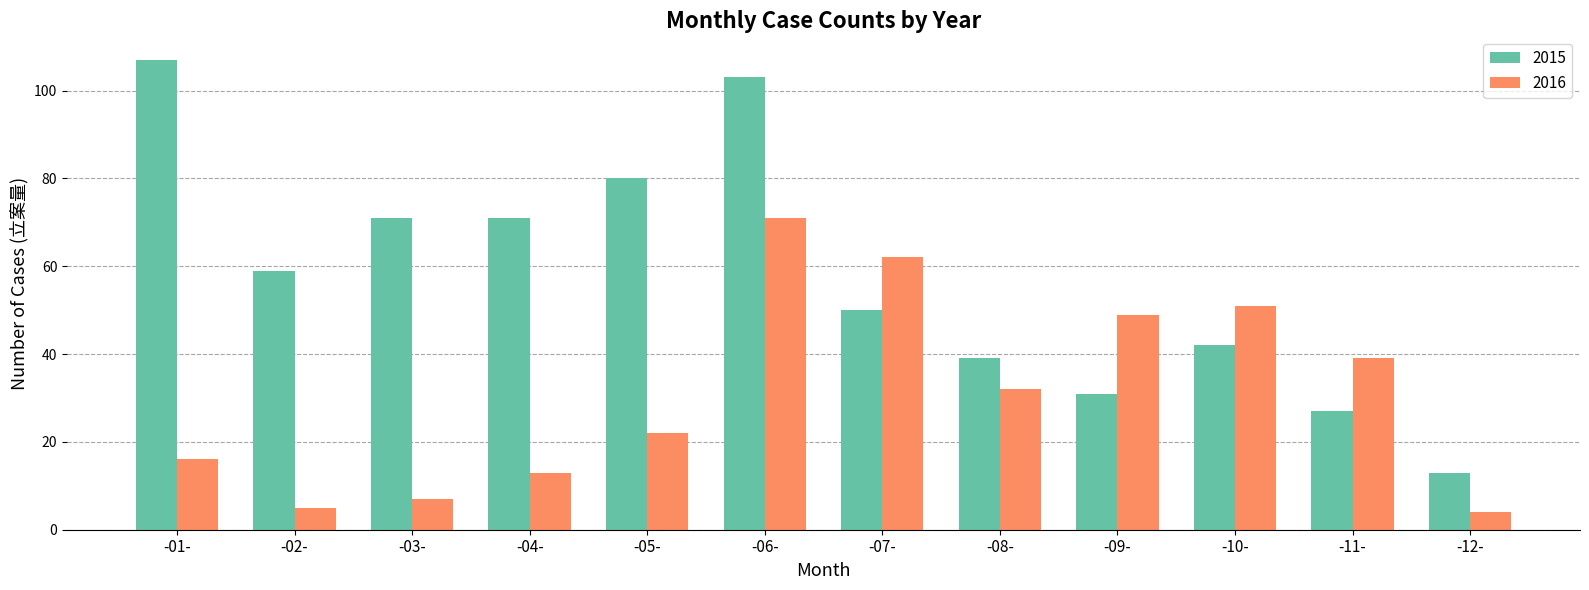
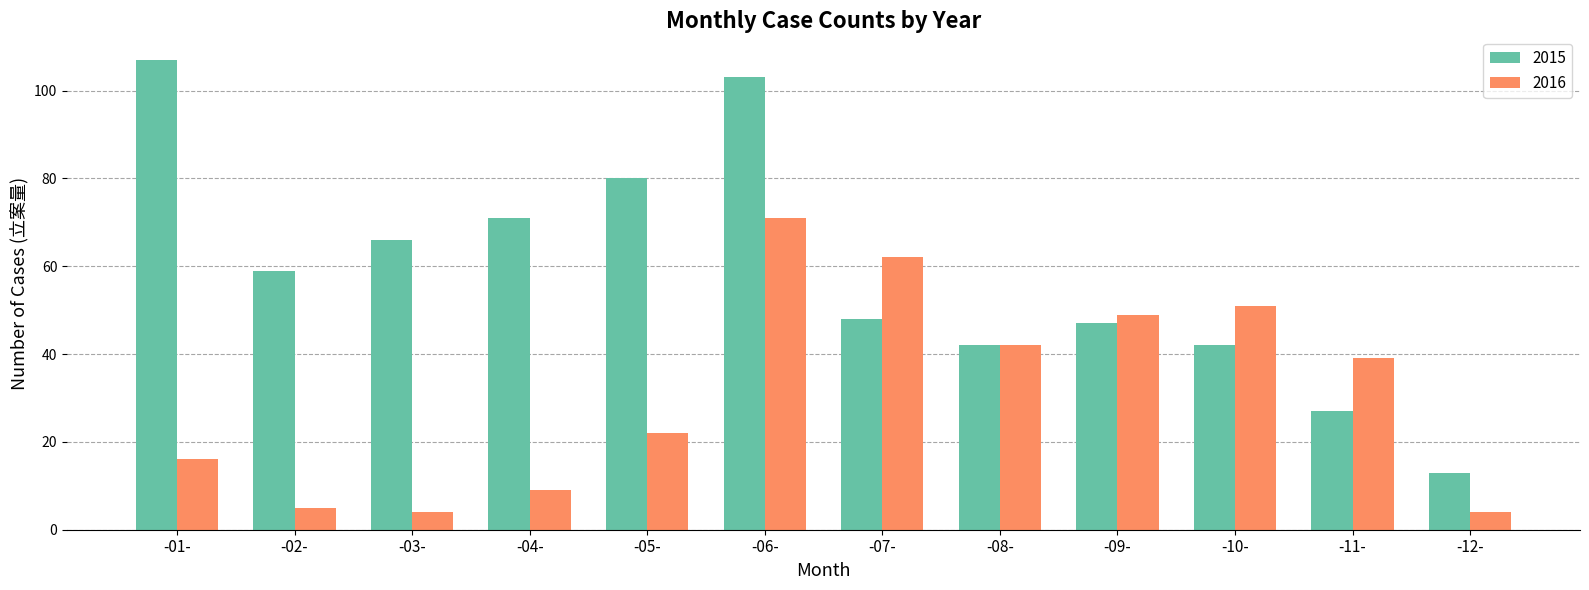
2015, -03-: 71 -> 66
2016, -03-: 7 -> 4
2016, -04-: 13 -> 9
2015, -07-: 50 -> 48
2015, -08-: 39 -> 42
2016, -08-: 32 -> 42
2015, -09-: 31 -> 47
